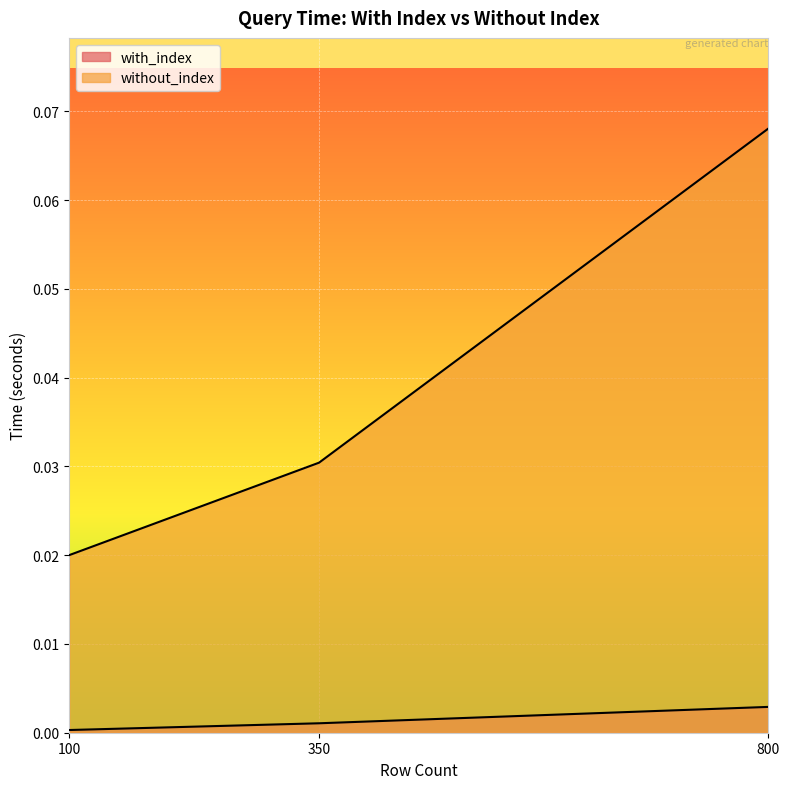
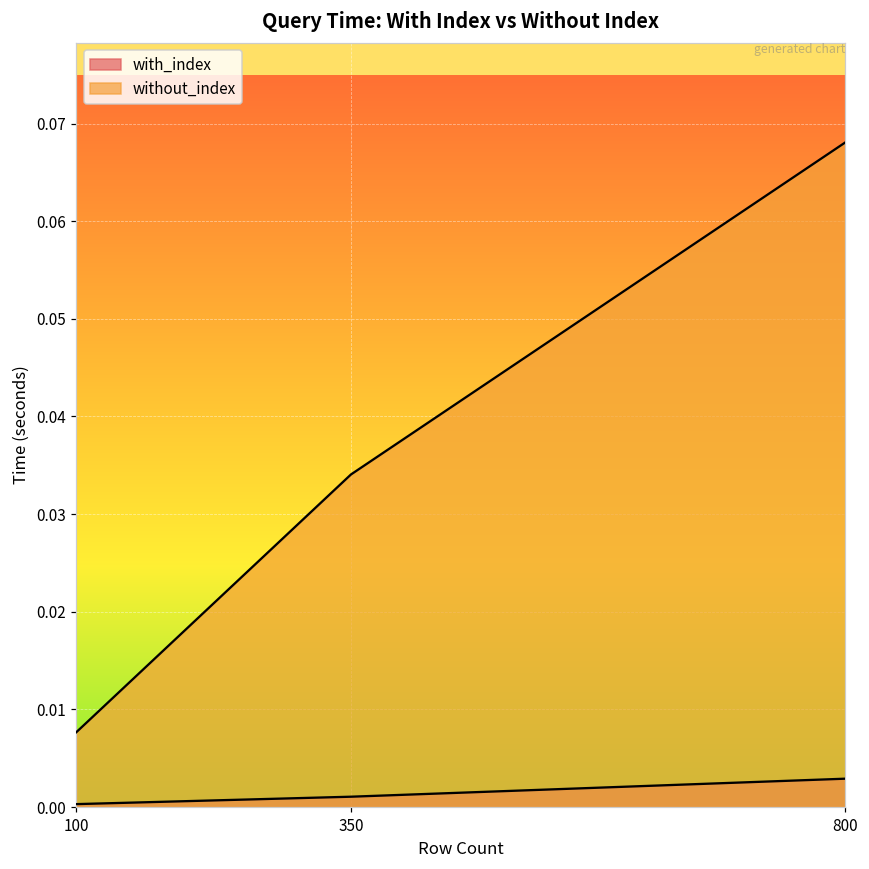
without_index, 100: 0.020 -> 0.008
without_index, 350: 0.030 -> 0.034
